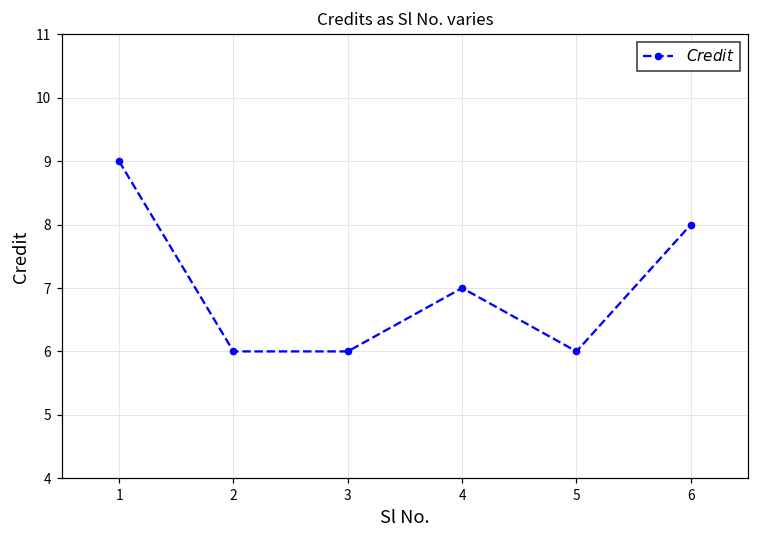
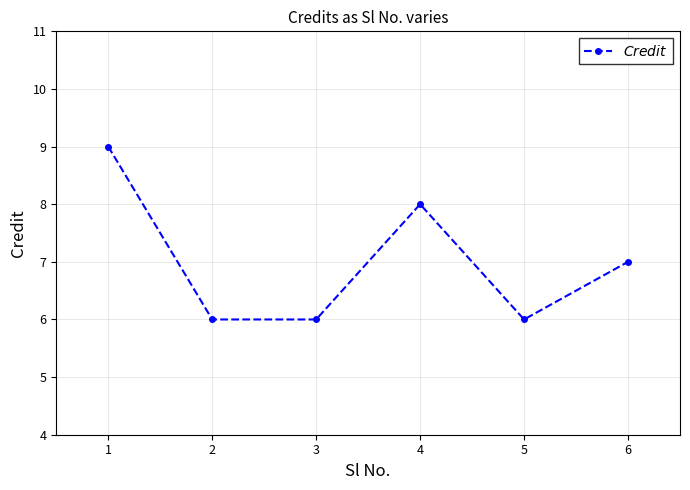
4: 7 -> 8
6: 8 -> 7
